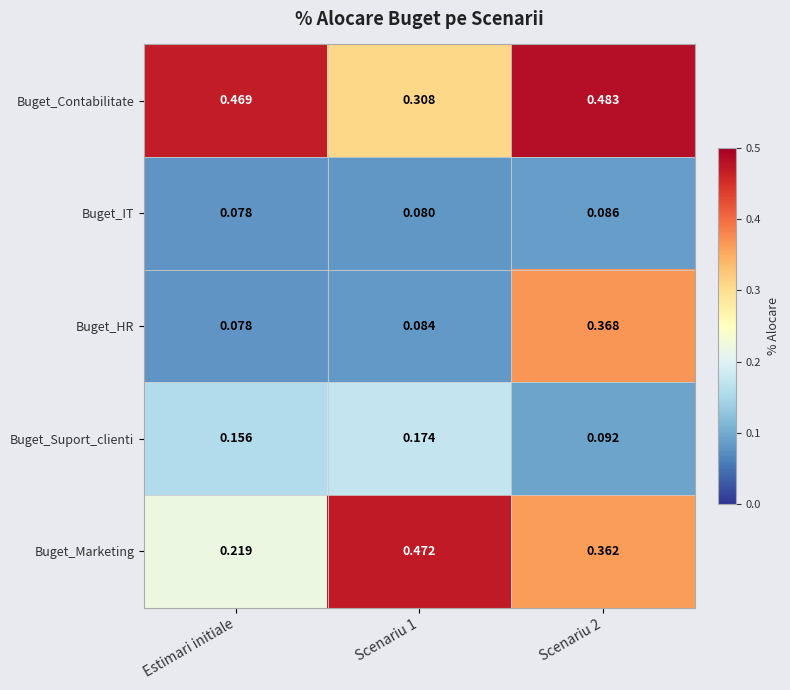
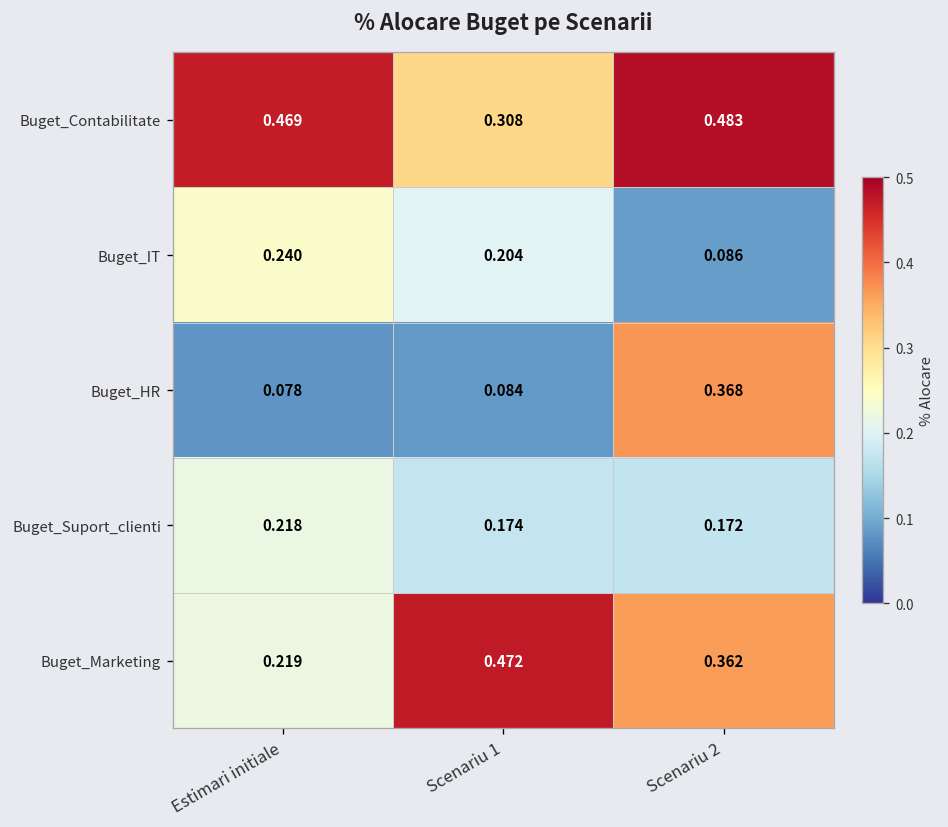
Buget_IT, Estimari initiale: 0.078 -> 0.240
Buget_IT, Scenariu 1: 0.080 -> 0.204
Buget_Suport_clienti, Estimari initiale: 0.156 -> 0.218
Buget_Suport_clienti, Scenariu 2: 0.092 -> 0.172
